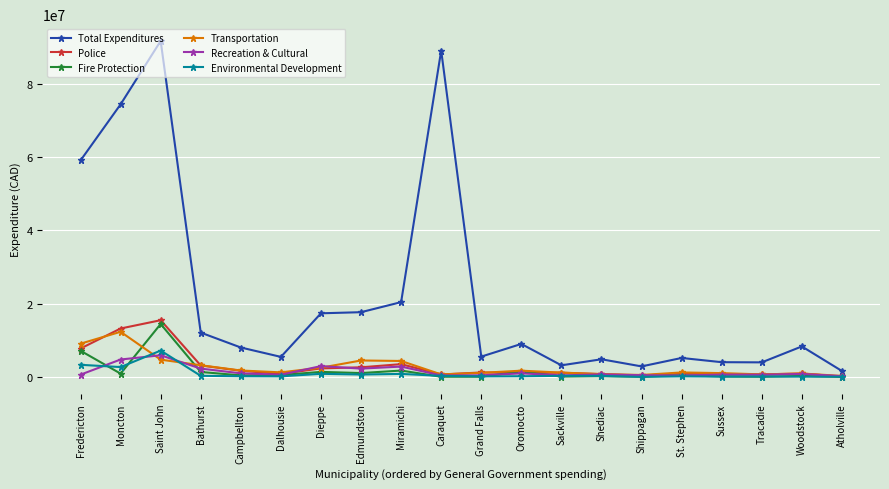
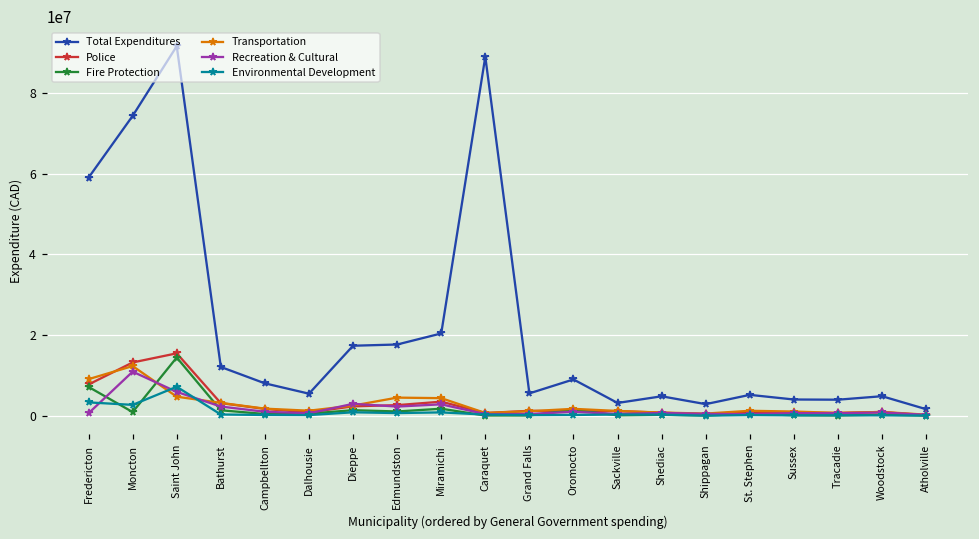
Recreation & Cultural, Moncton: 5000000 -> 11000000
Total Expenditures, Woodstock: 8000000 -> 5000000
